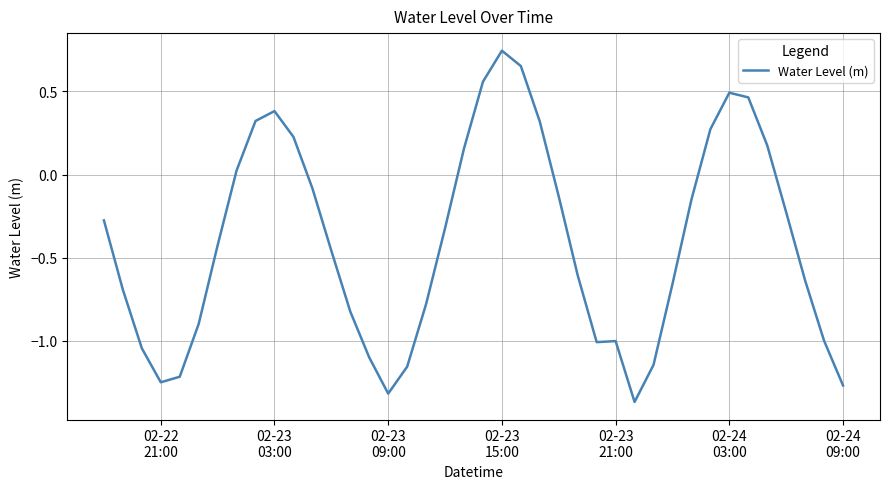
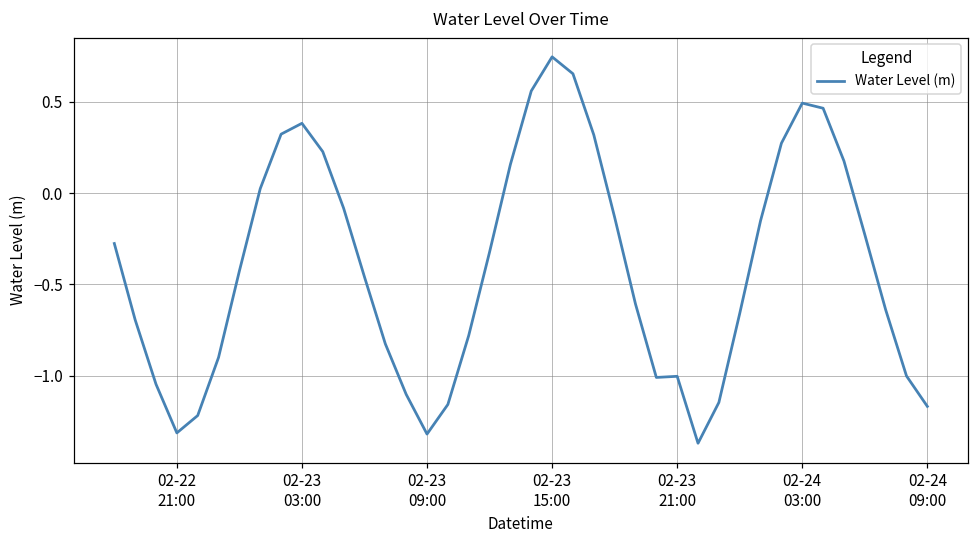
02-22 21:00: -1.25 -> -1.31
02-24 09:00: -1.27 -> -1.17
